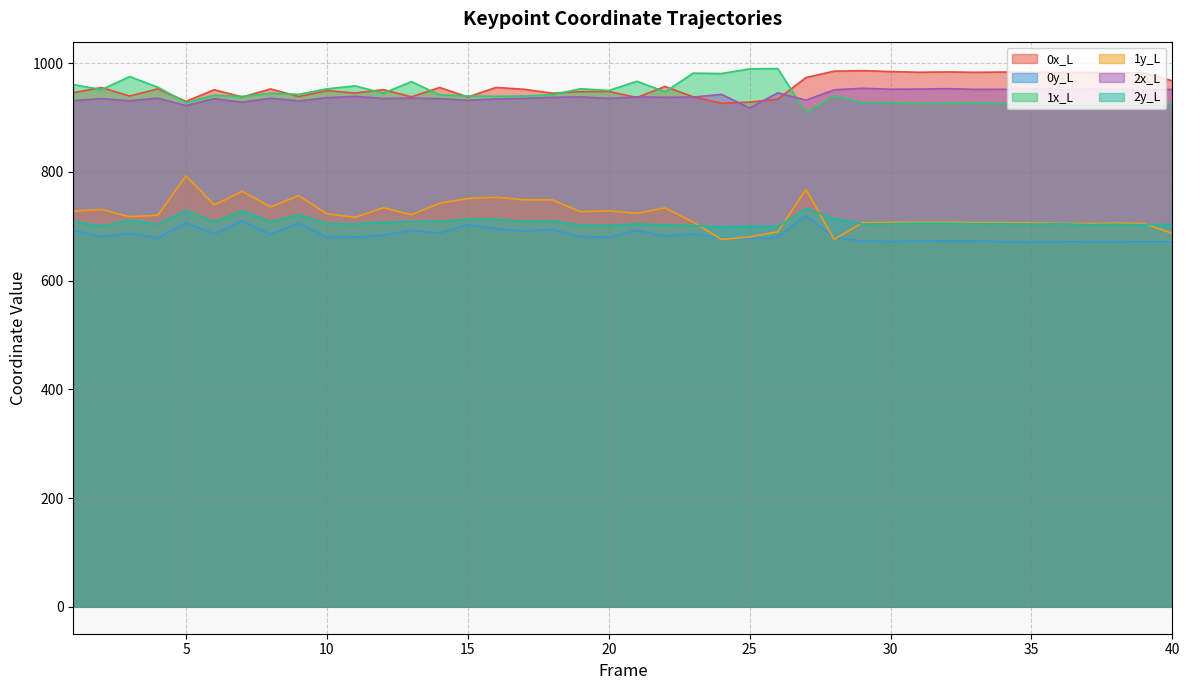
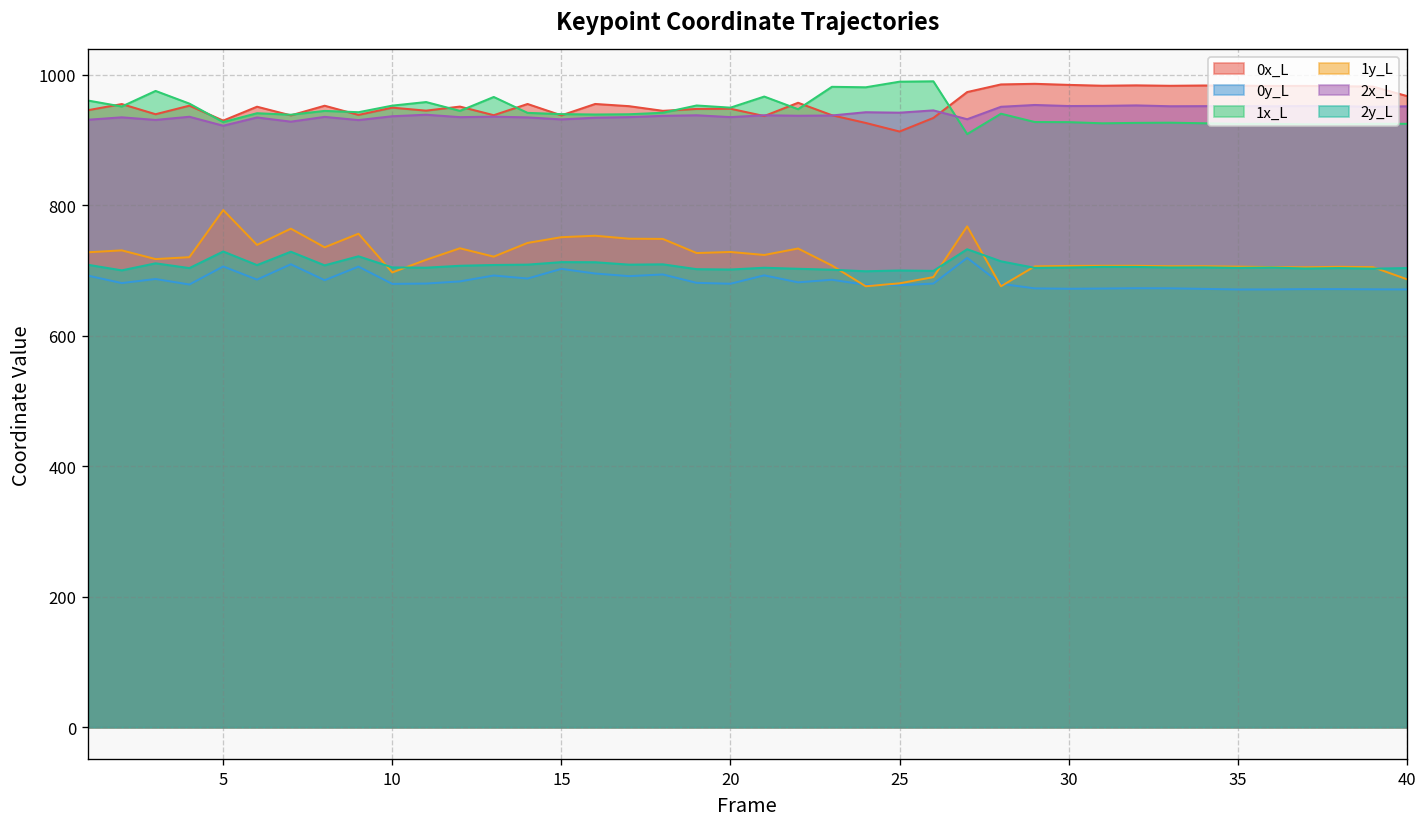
1y_L, 10: 720 -> 700
0x_L, 25: 930 -> 910
2x_L, 25: 920 -> 940
